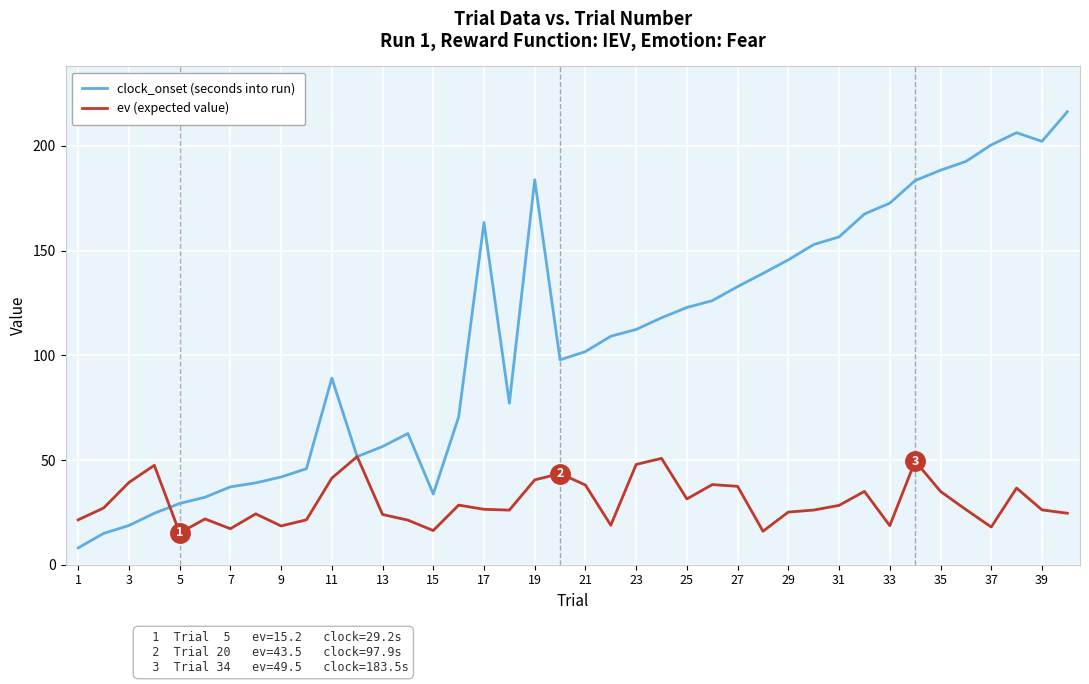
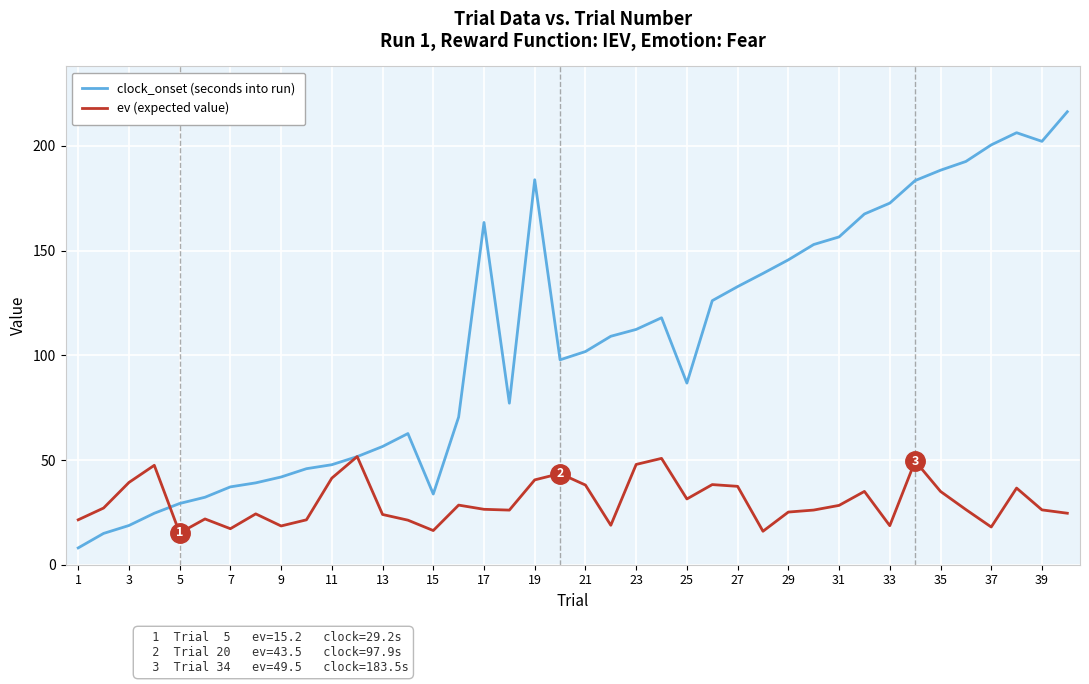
clock_onset (seconds into run), 11: 89 -> 48
clock_onset (seconds into run), 25: 123 -> 87
